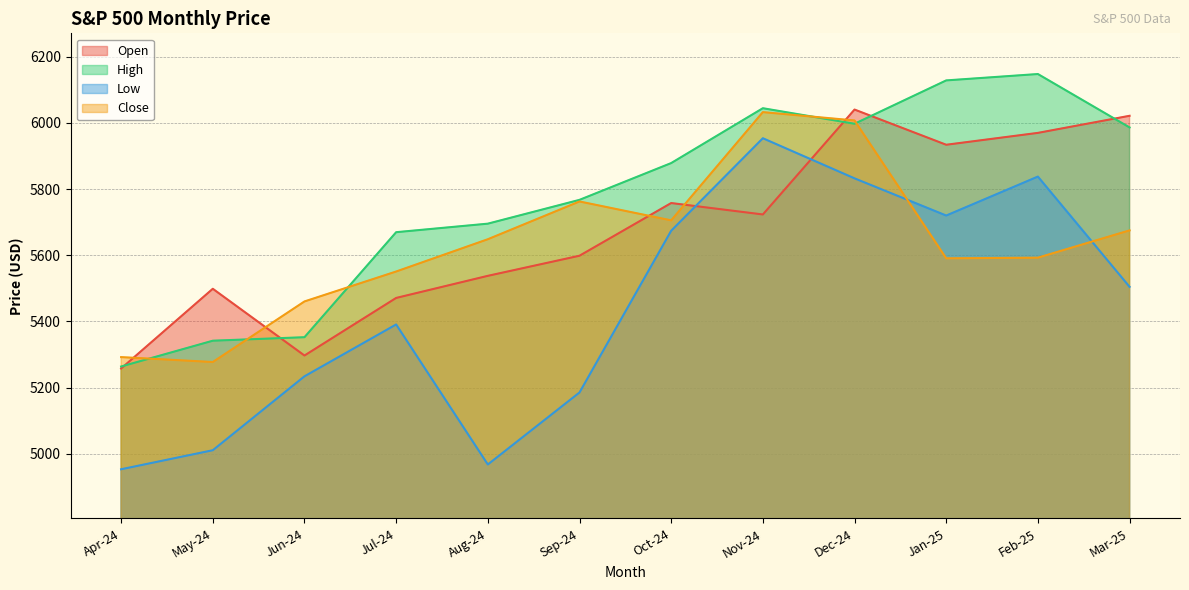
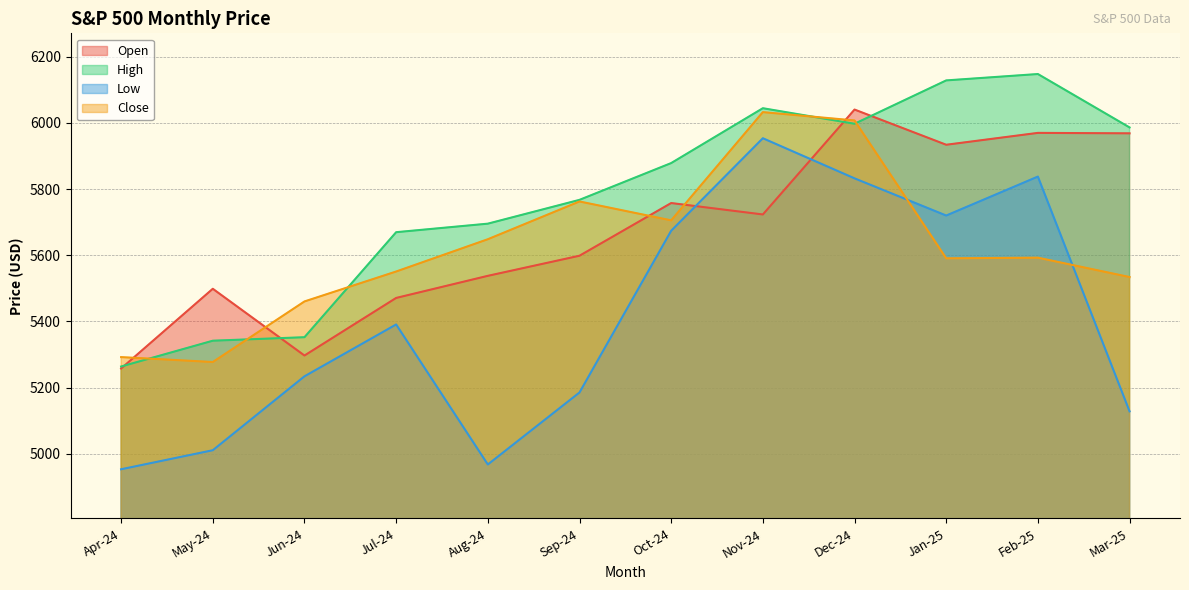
Open, Mar-25: 6020 -> 5970
Low, Mar-25: 5500 -> 5130
Close, Mar-25: 5680 -> 5530
